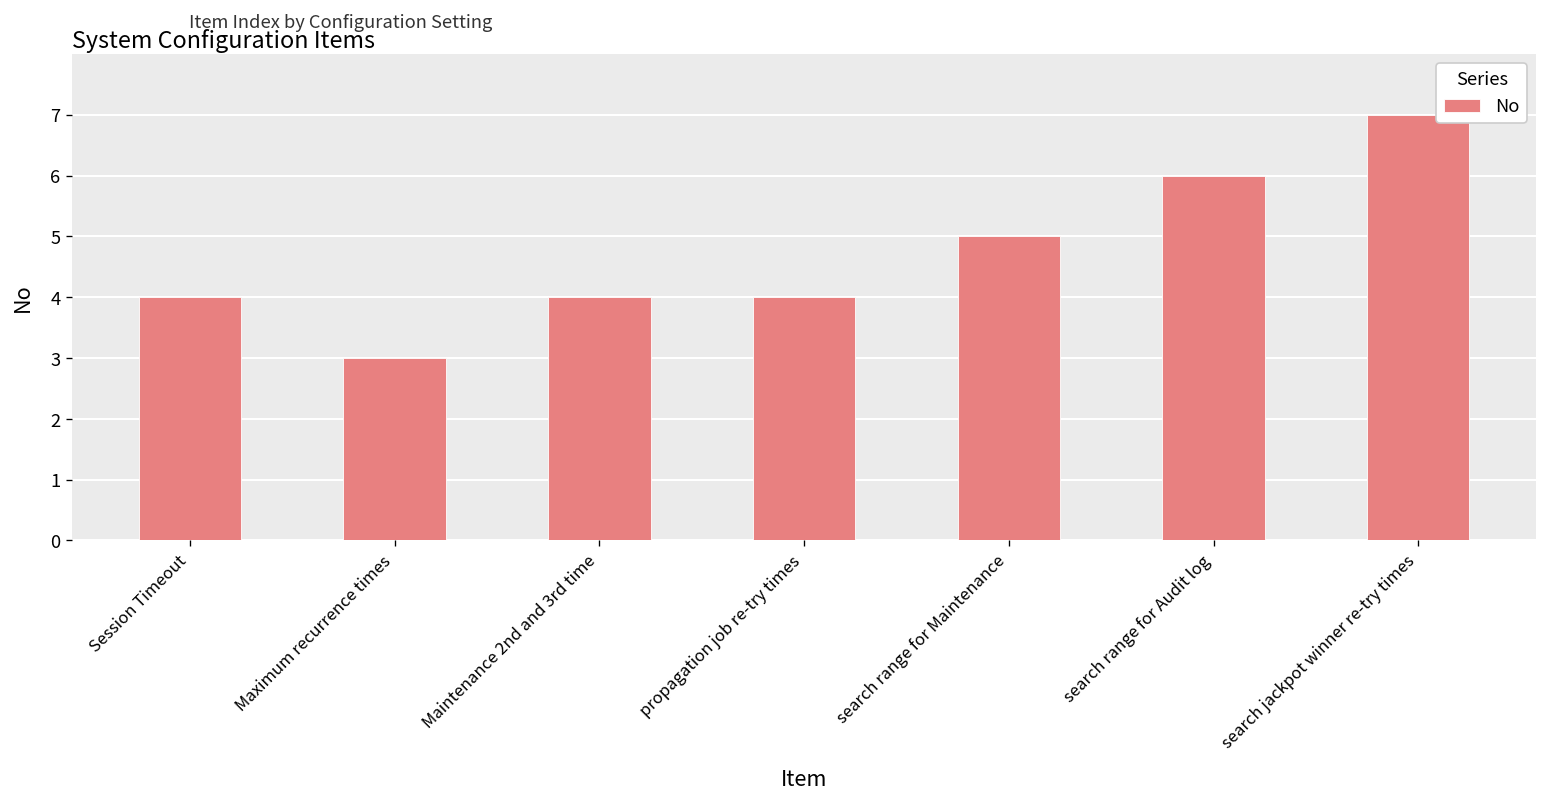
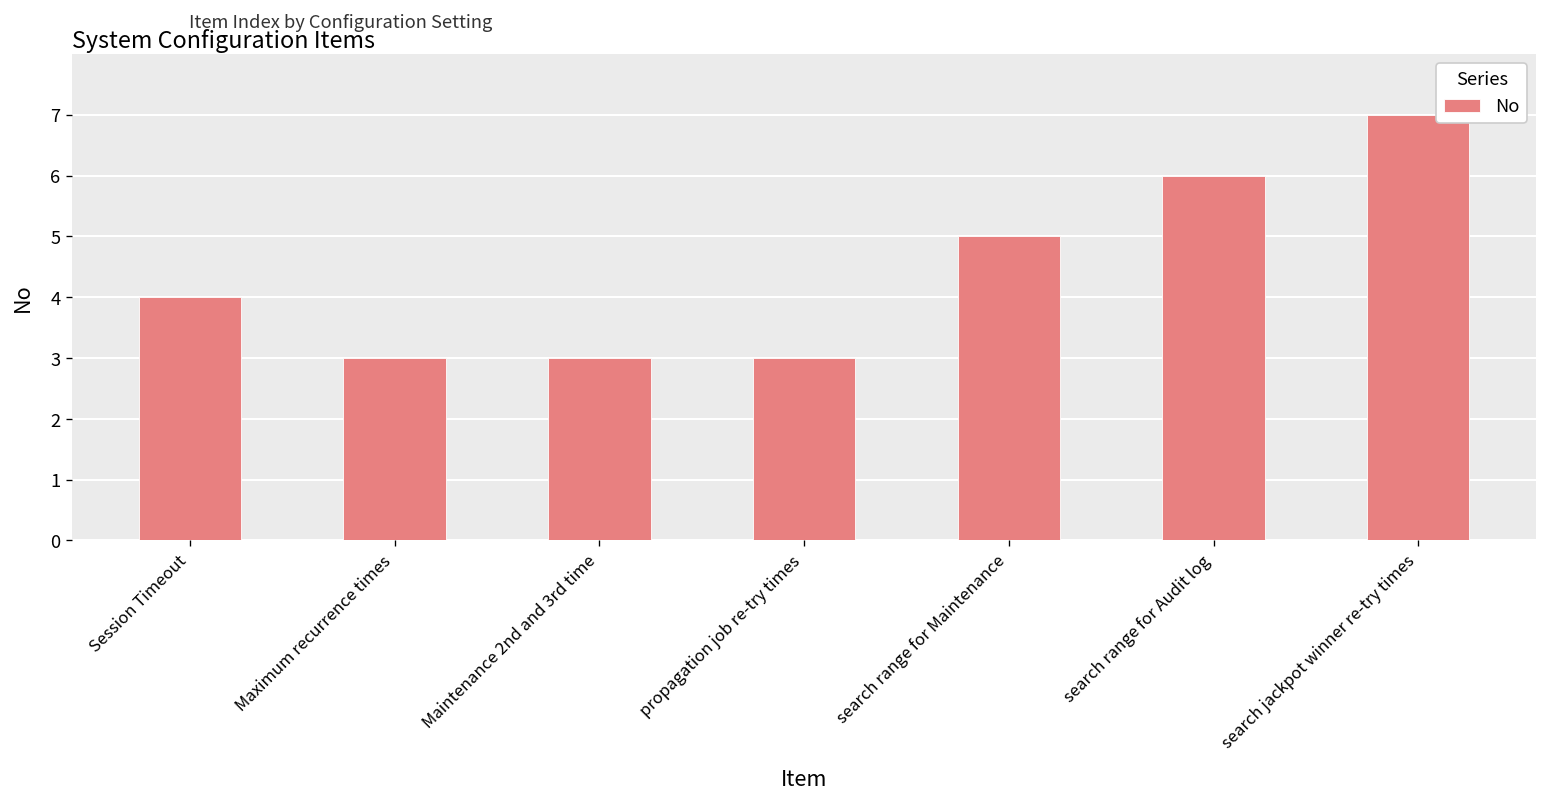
Maintenance 2nd and 3rd time: 4 -> 3
propagation job re-try times: 4 -> 3
